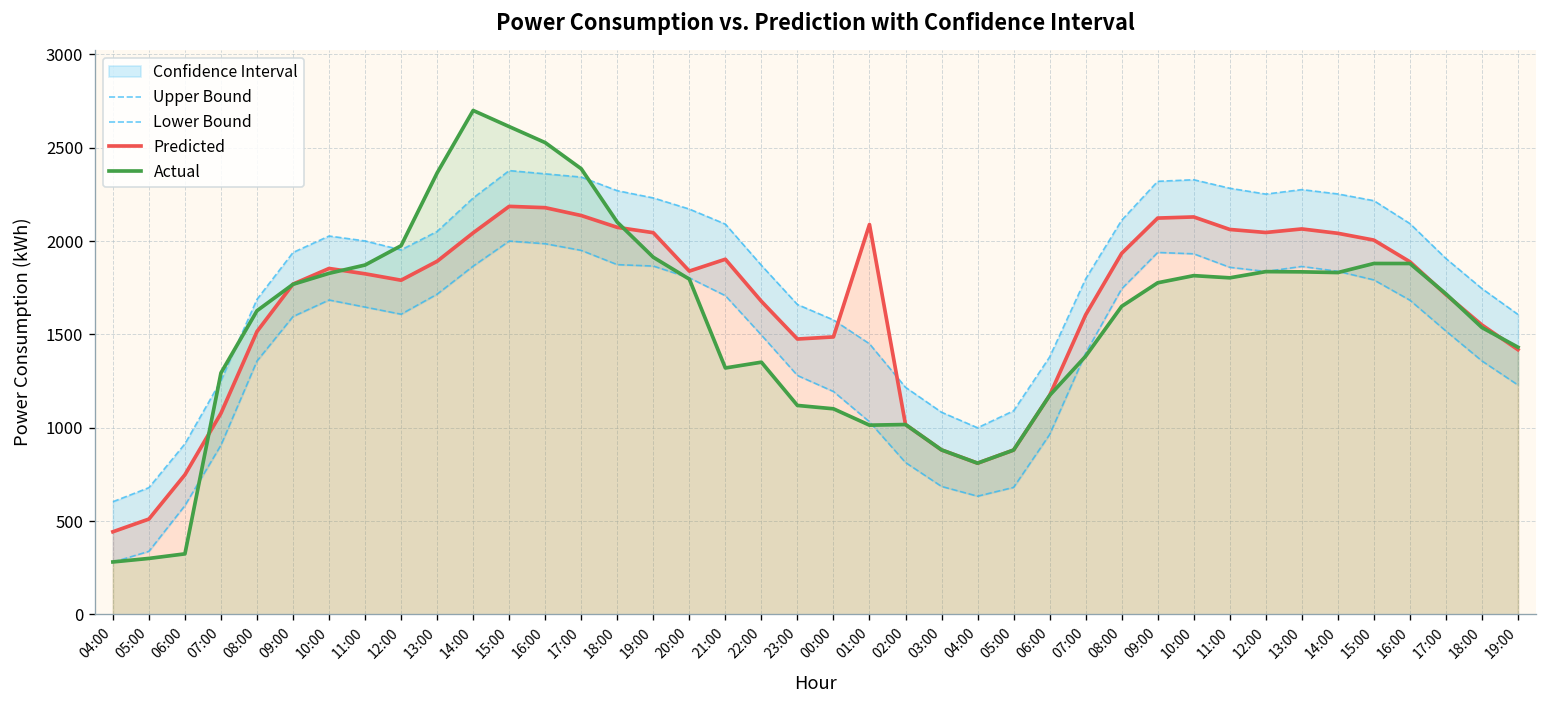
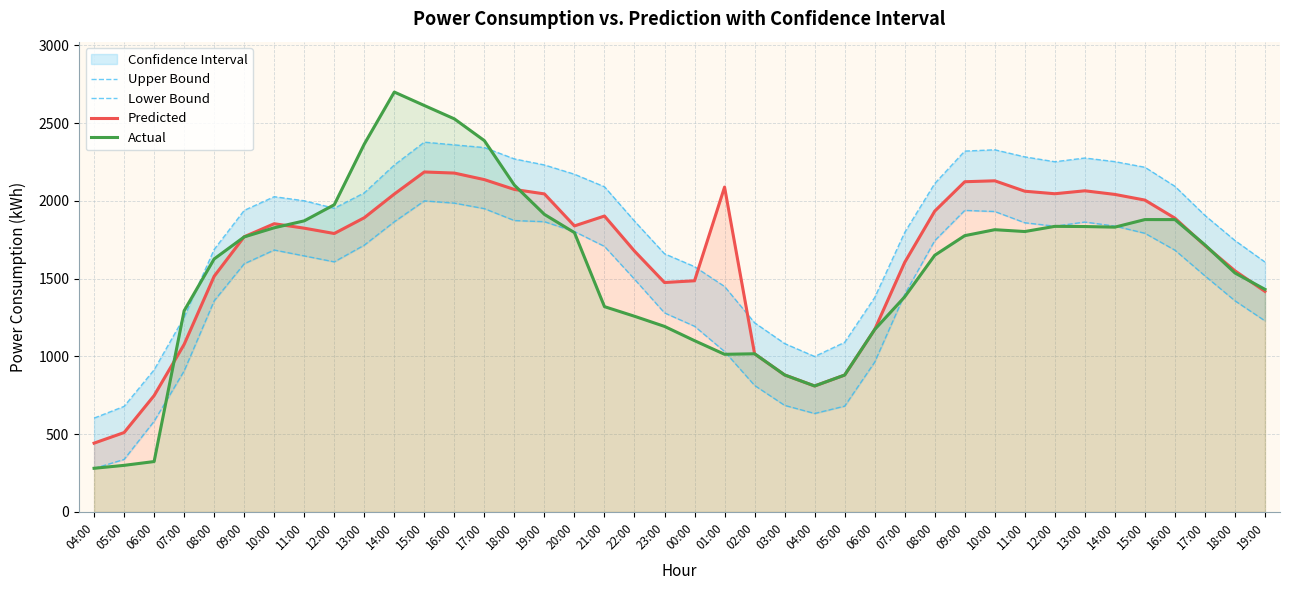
Actual, 22:00: 1350 -> 1260
Actual, 23:00: 1120 -> 1190
